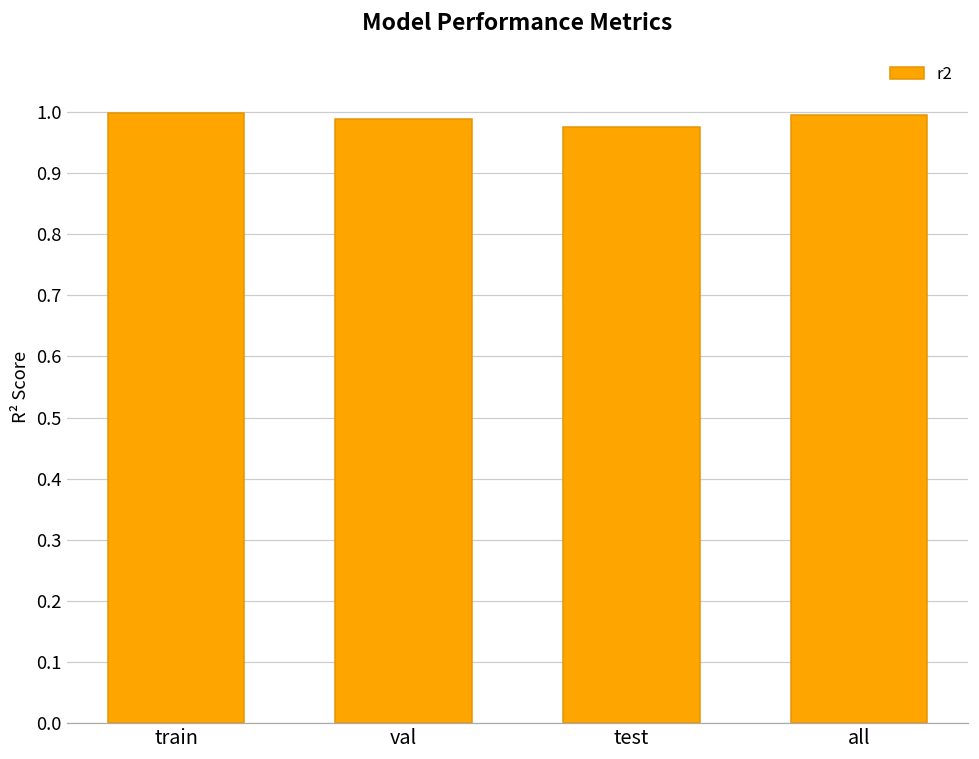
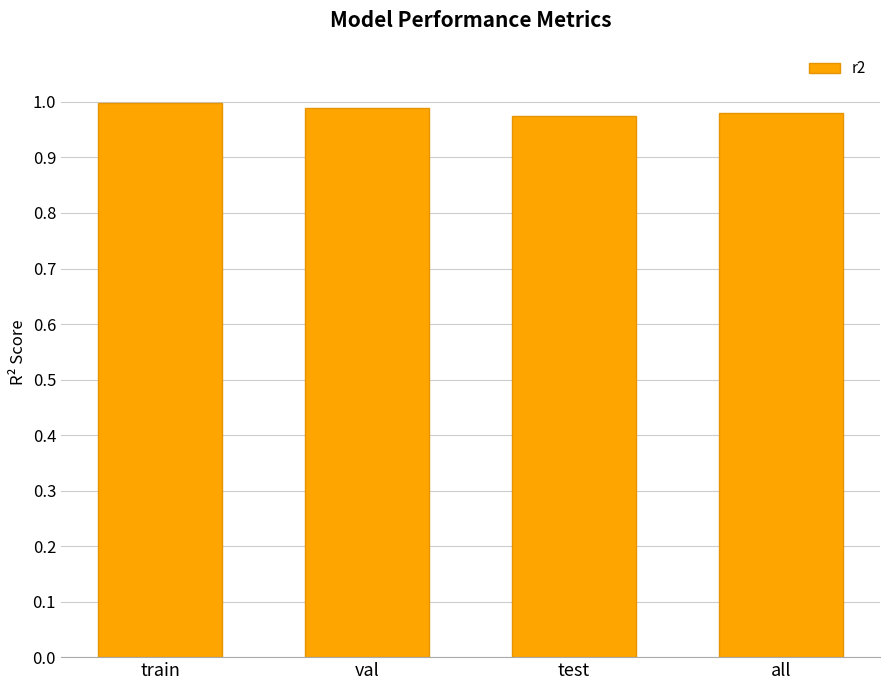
all: 1.00 -> 0.98
